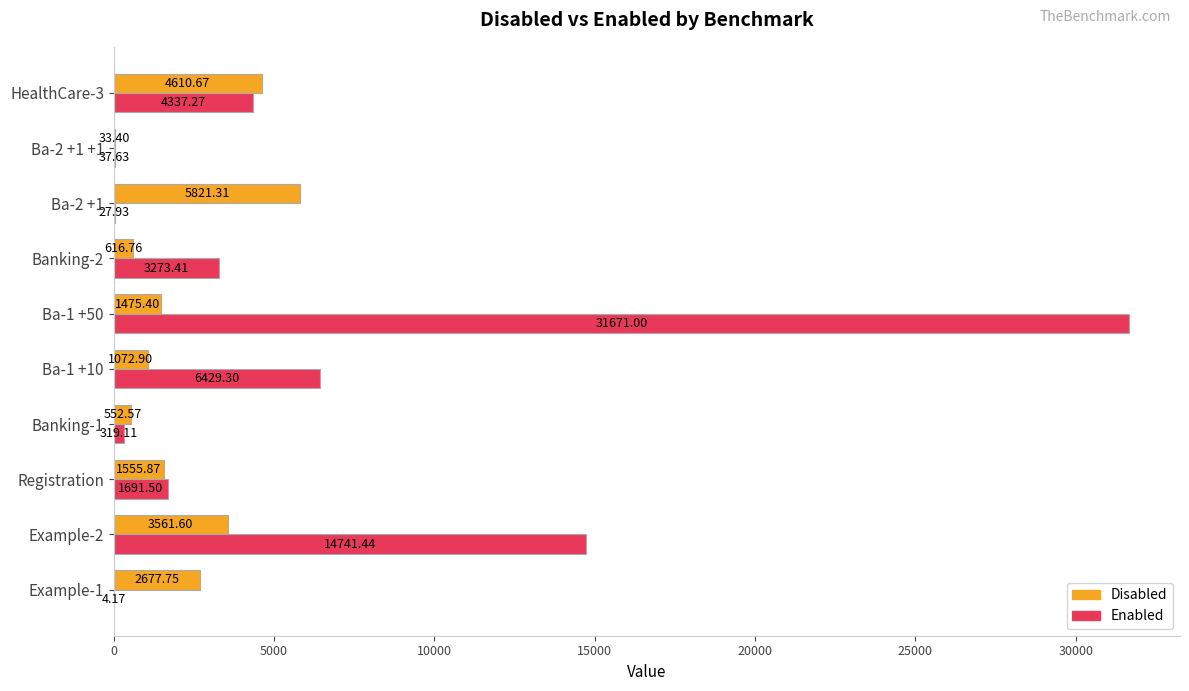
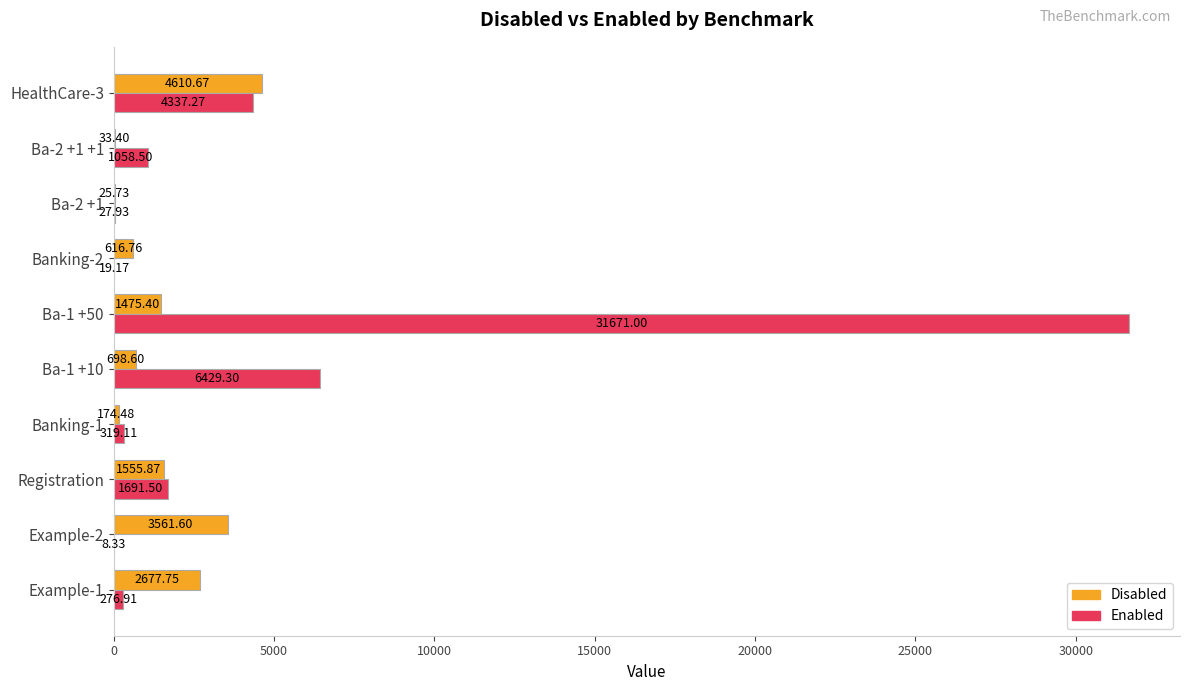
Enabled, Ba-2 +1 +1: 37.63 -> 1058.50
Disabled, Ba-2 +1: 5821.31 -> 25.73
Enabled, Banking-2: 3273.41 -> 19.17
Disabled, Ba-1 +10: 1072.90 -> 698.60
Disabled, Banking-1: 552.57 -> 174.48
Enabled, Example-2: 14741.44 -> 8.33
Enabled, Example-1: 4.17 -> 276.91
